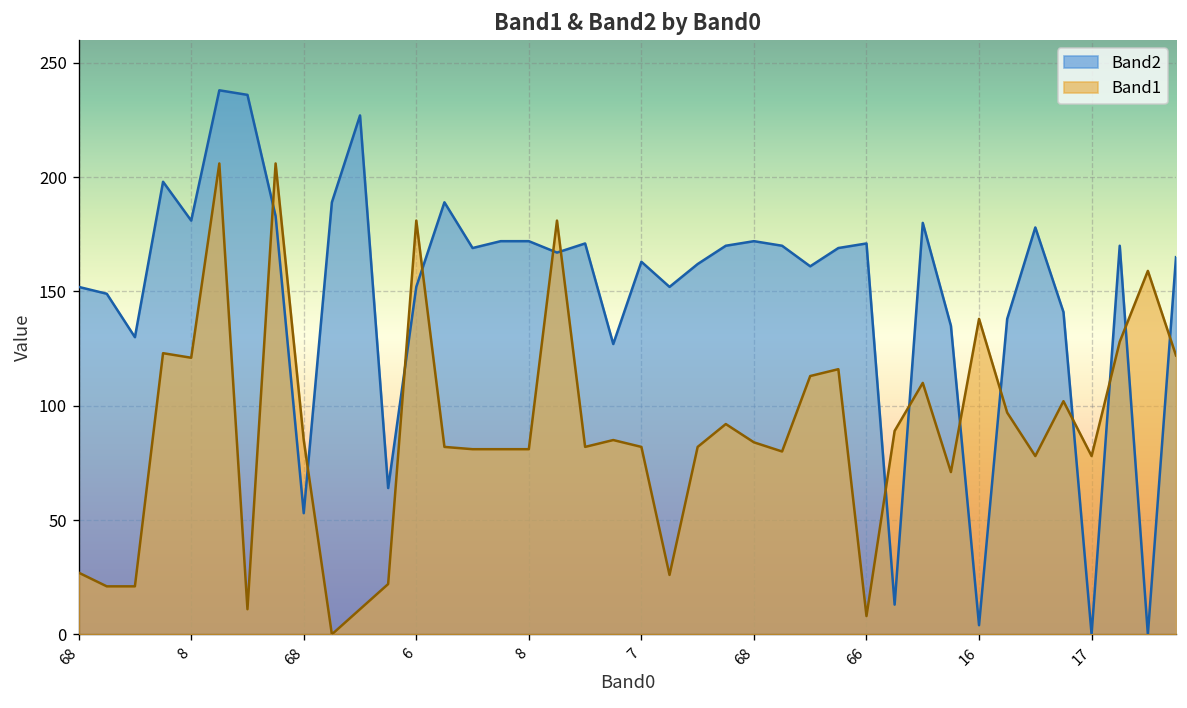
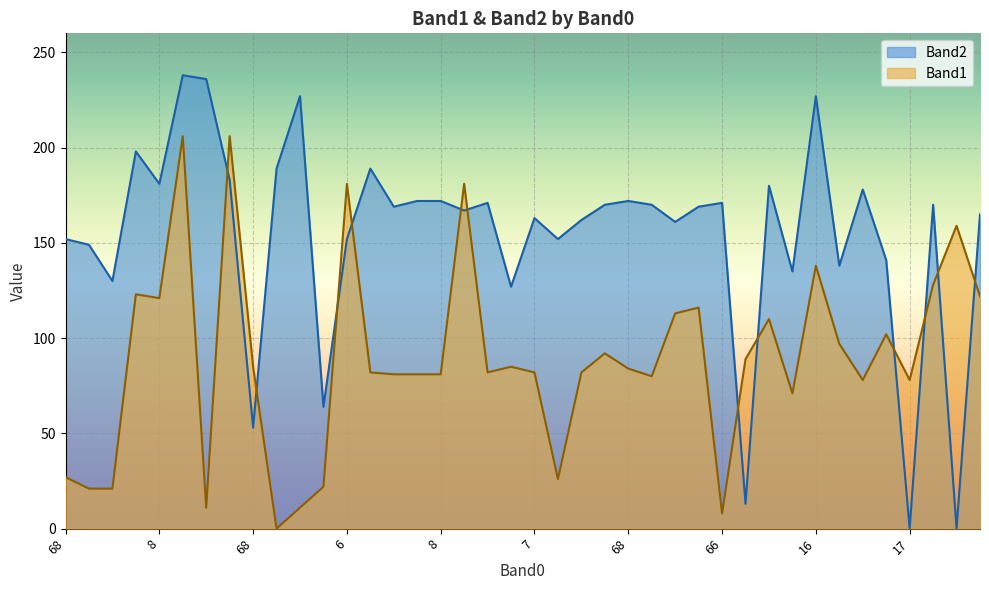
Band2, 16: 4 -> 227
